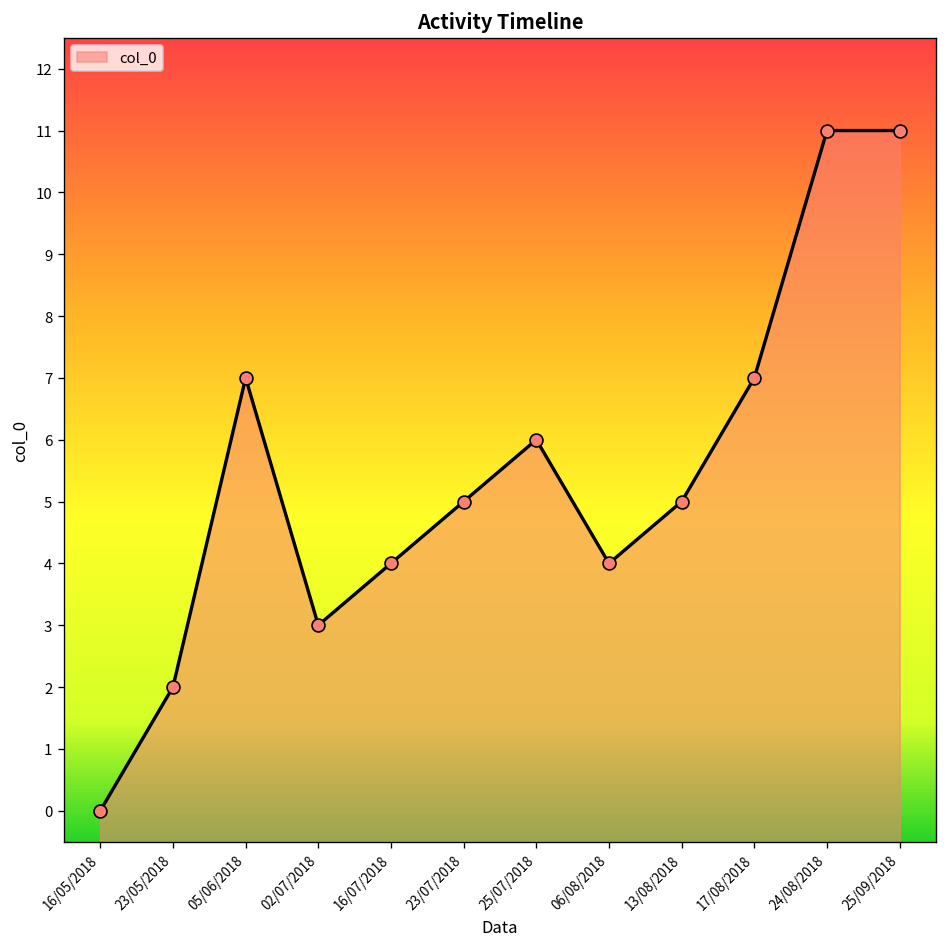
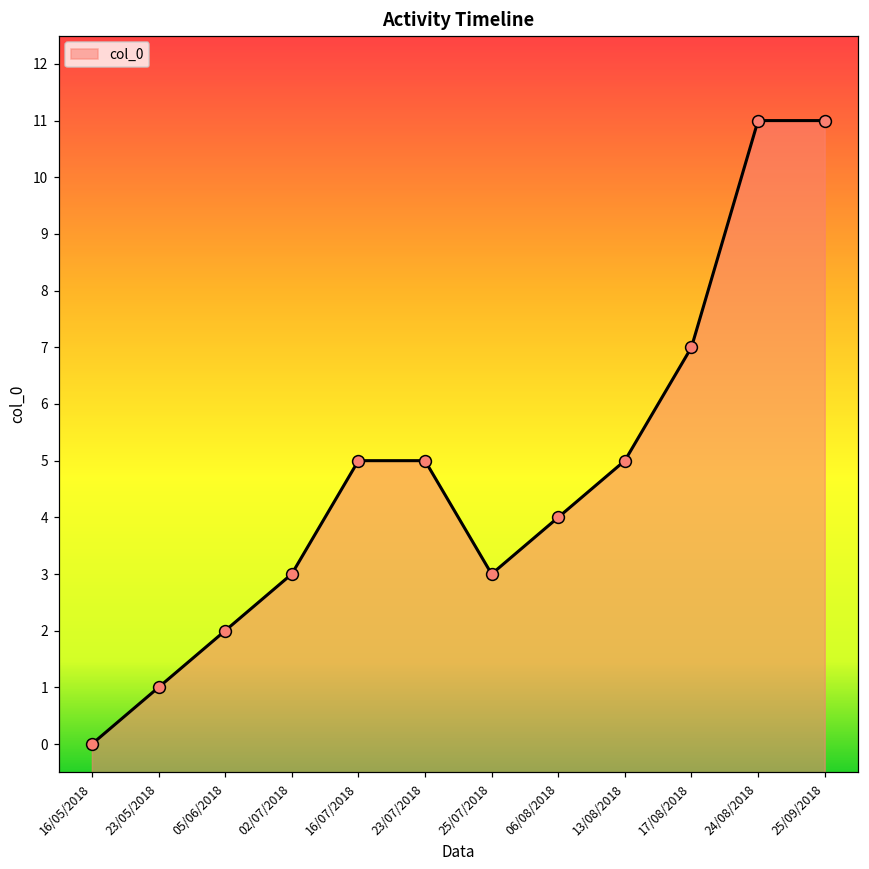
23/05/2018: 2 -> 1
05/06/2018: 7 -> 2
16/07/2018: 4 -> 5
25/07/2018: 6 -> 3
